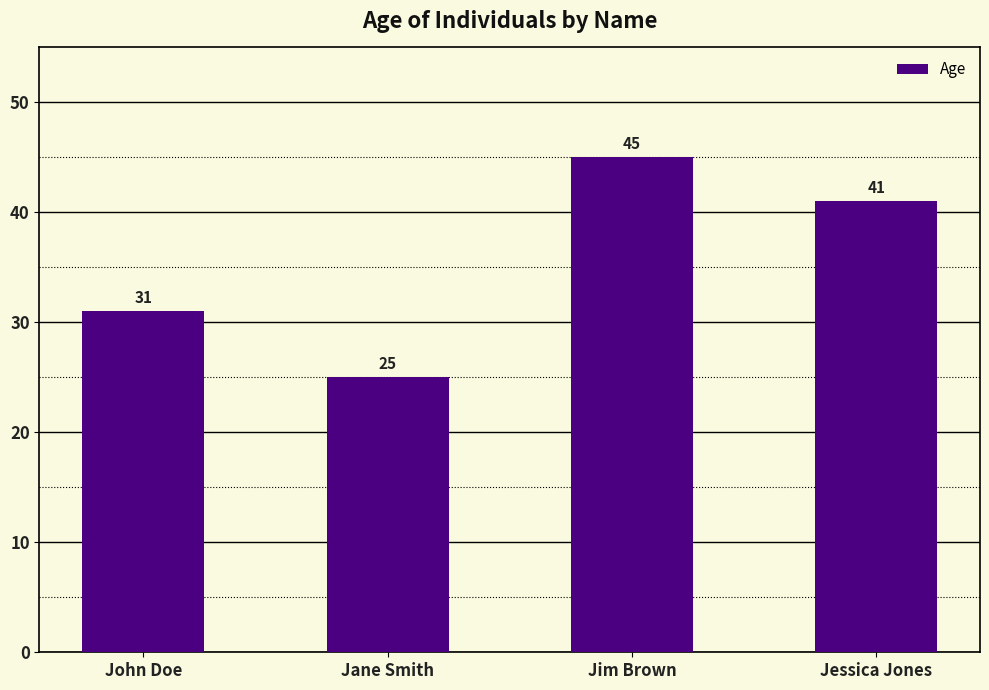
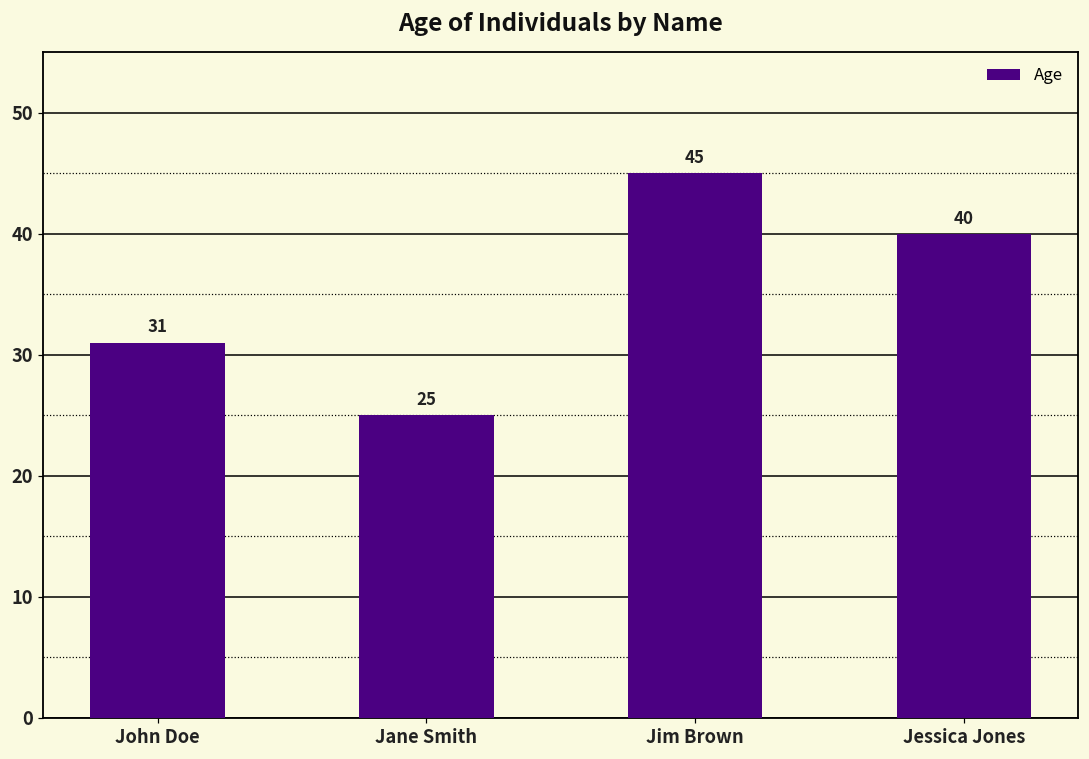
Jessica Jones: 41 -> 40
